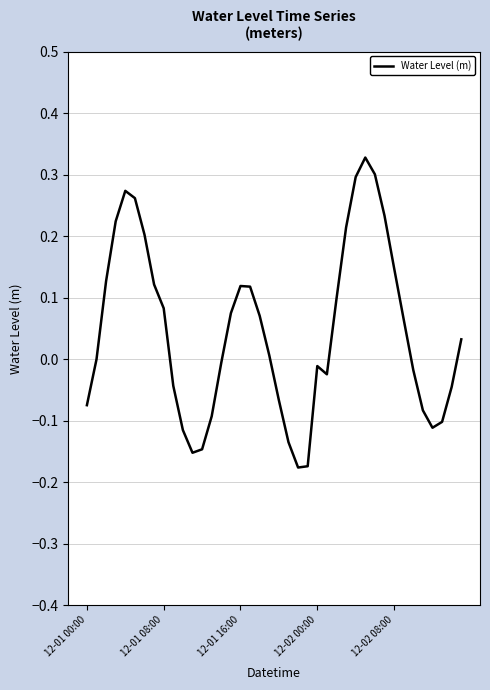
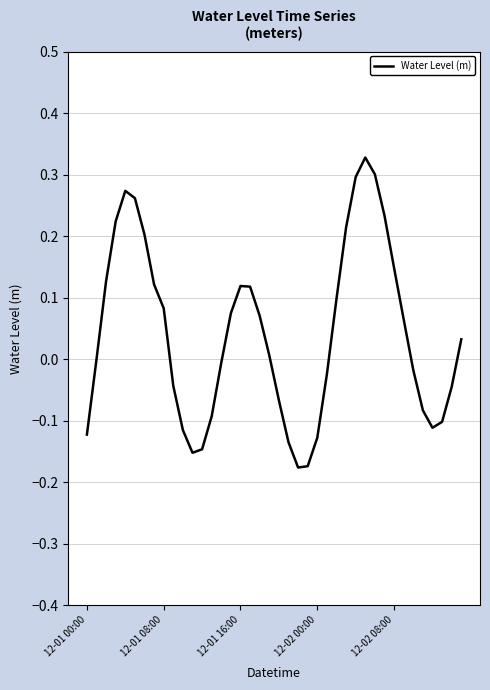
12-01 00:00: -0.08 -> -0.12
12-02 00:00: -0.01 -> -0.13
